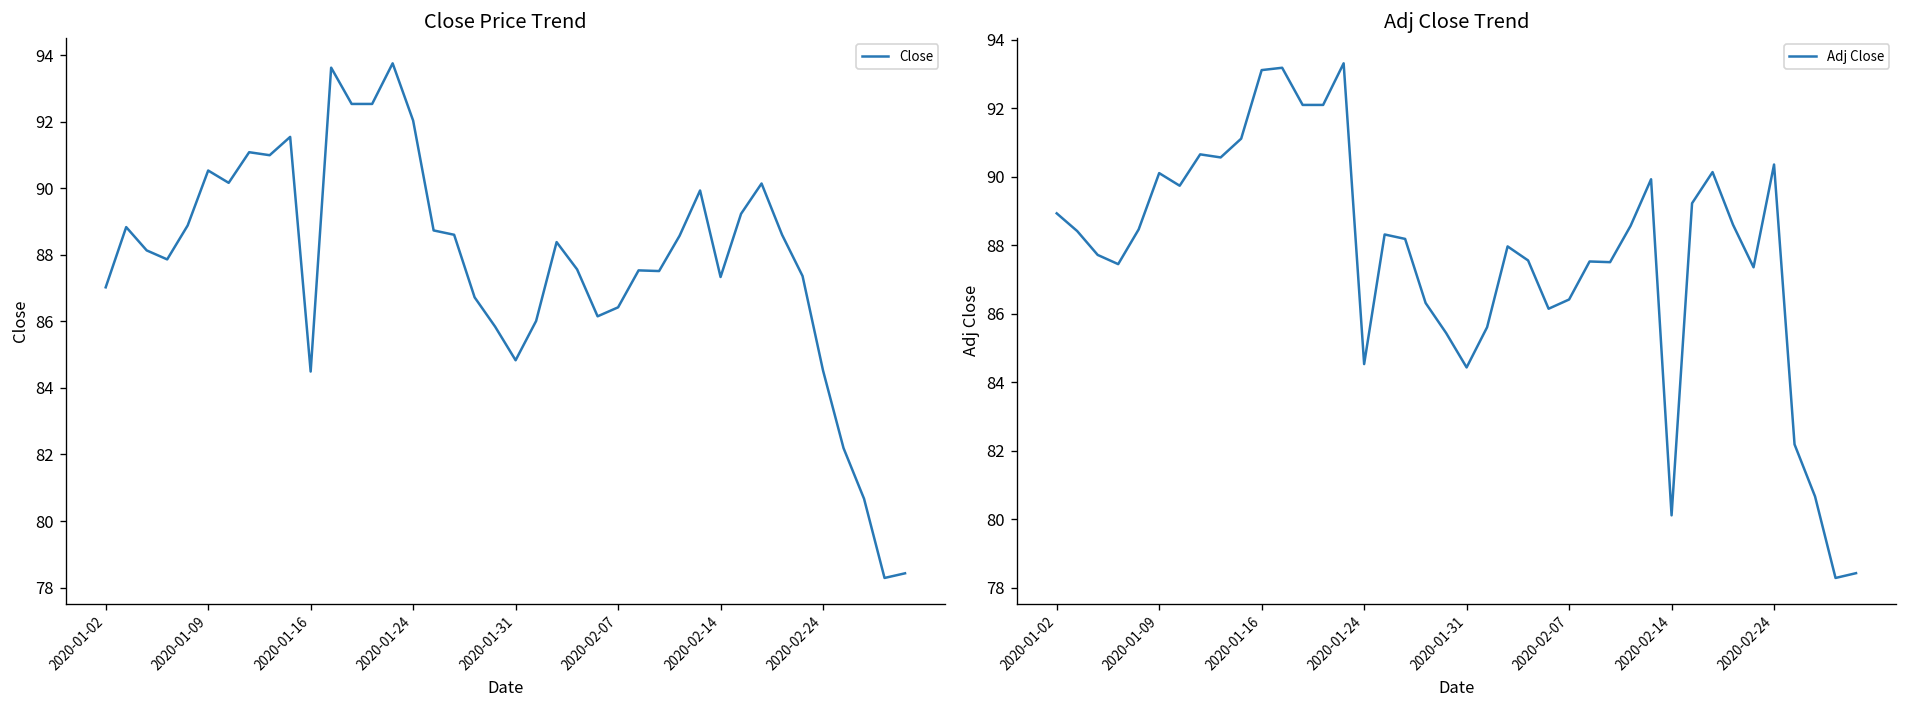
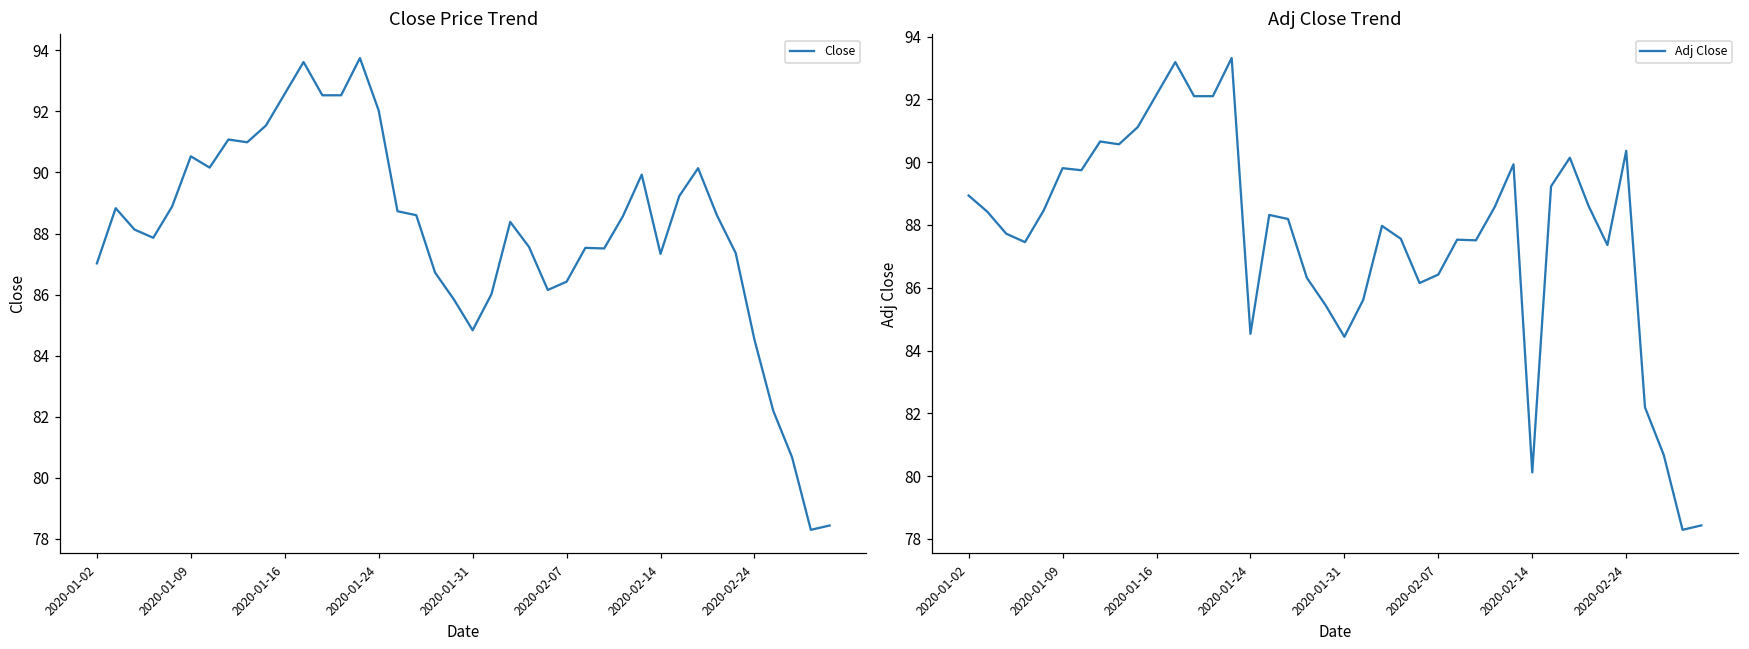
Close Price Trend, 2020-01-16: 84.5 -> 92.6
Adj Close Trend, 2020-01-09: 90.1 -> 89.8
Adj Close Trend, 2020-01-16: 93.1 -> 92.2
